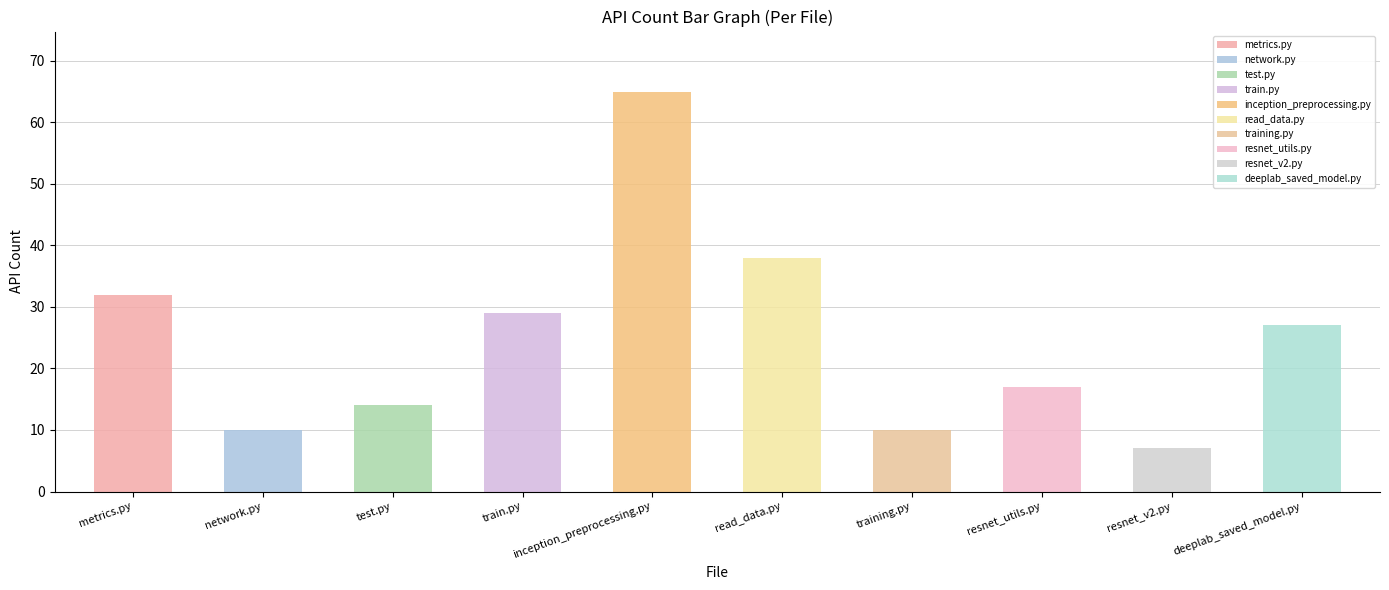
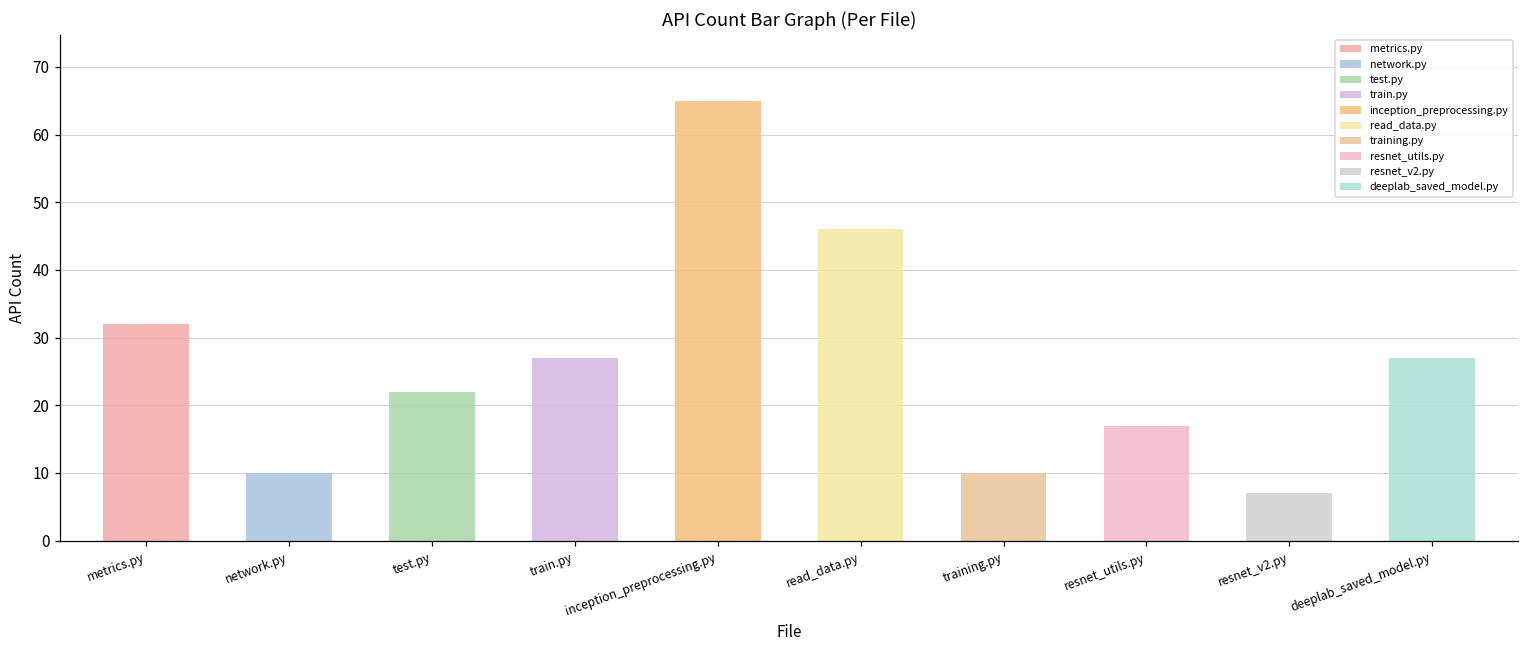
test.py: 14 -> 22
train.py: 29 -> 27
read_data.py: 38 -> 46
